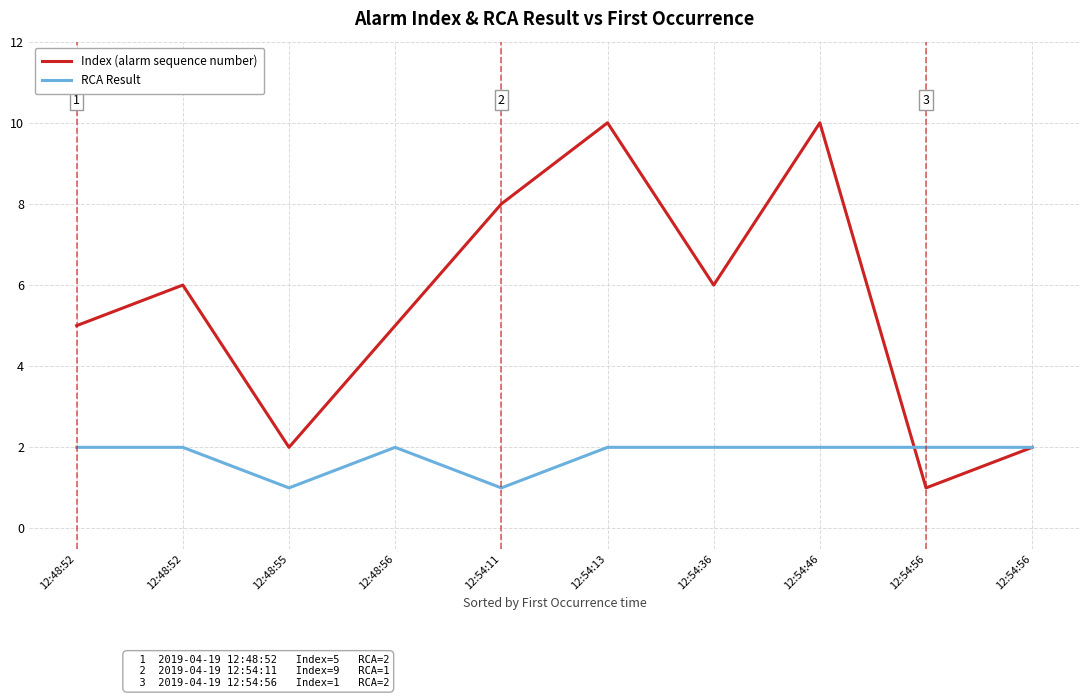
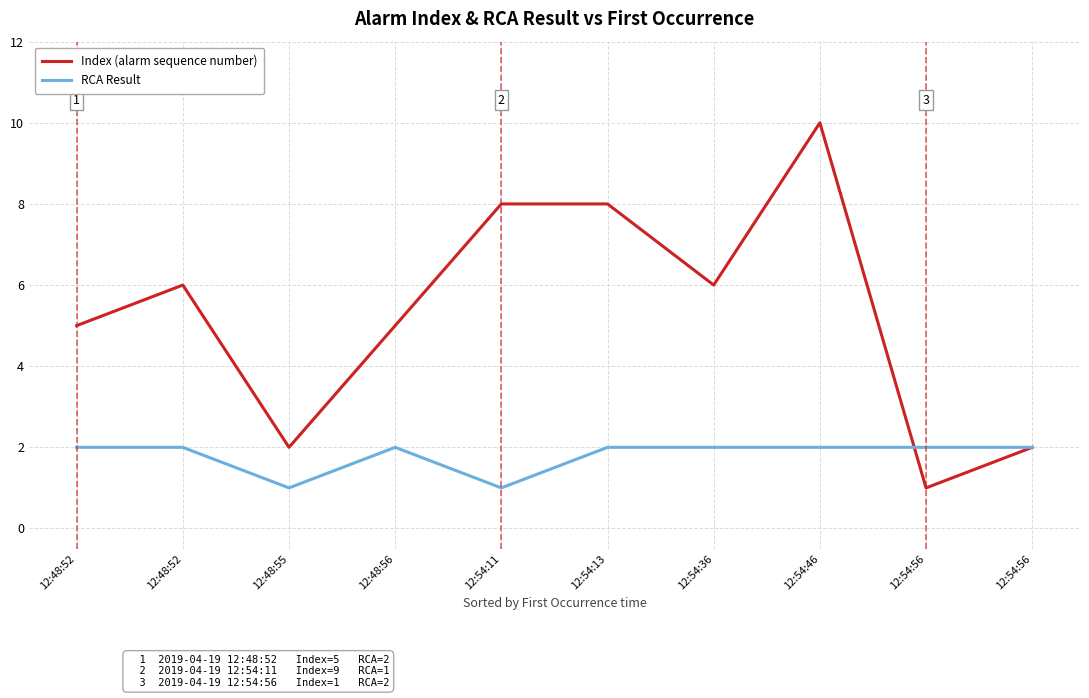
Index (alarm sequence number), 12:54:13: 10 -> 8
